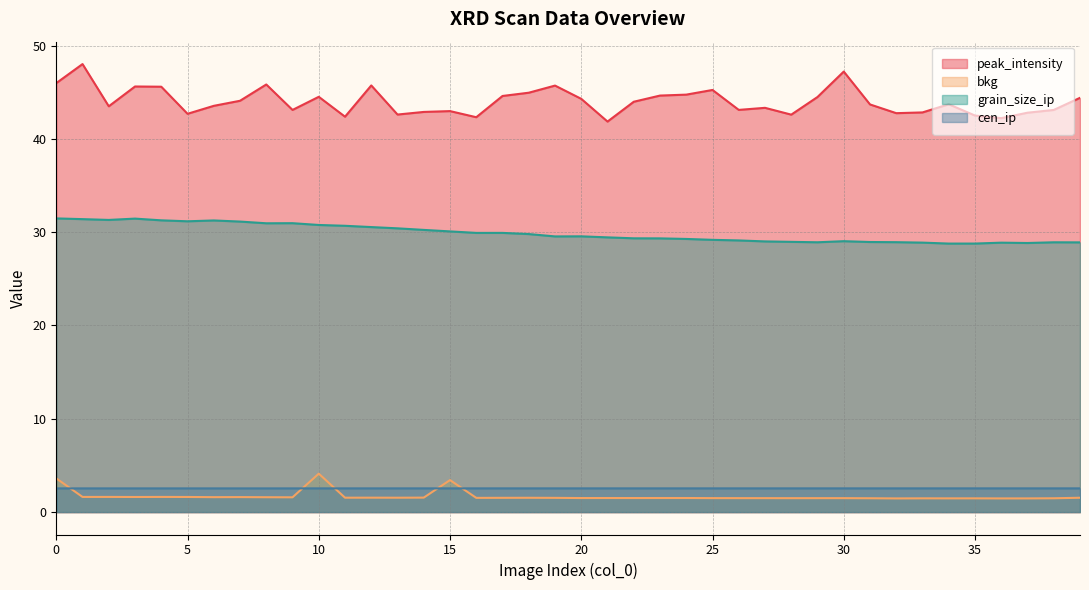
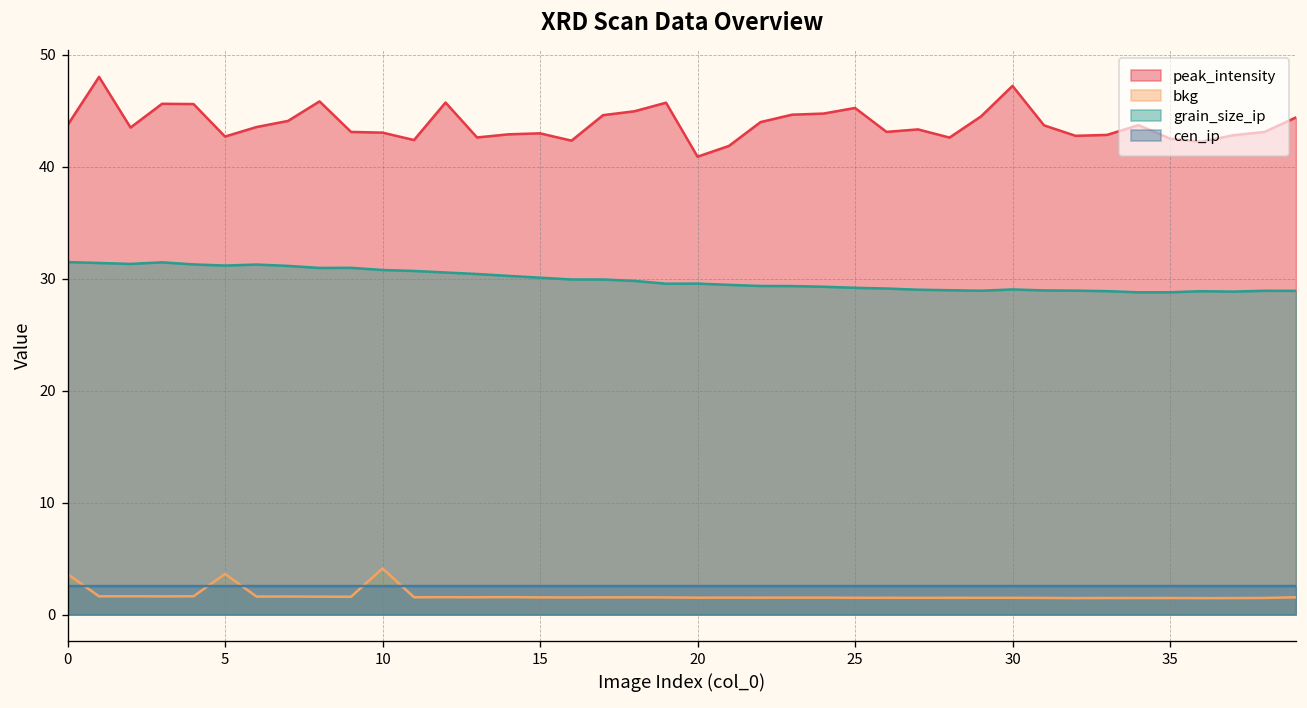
peak_intensity, 0: 46 -> 44
bkg, 5: 2 -> 4
peak_intensity, 10: 45 -> 43
bkg, 15: 3 -> 2
peak_intensity, 20: 44 -> 41
